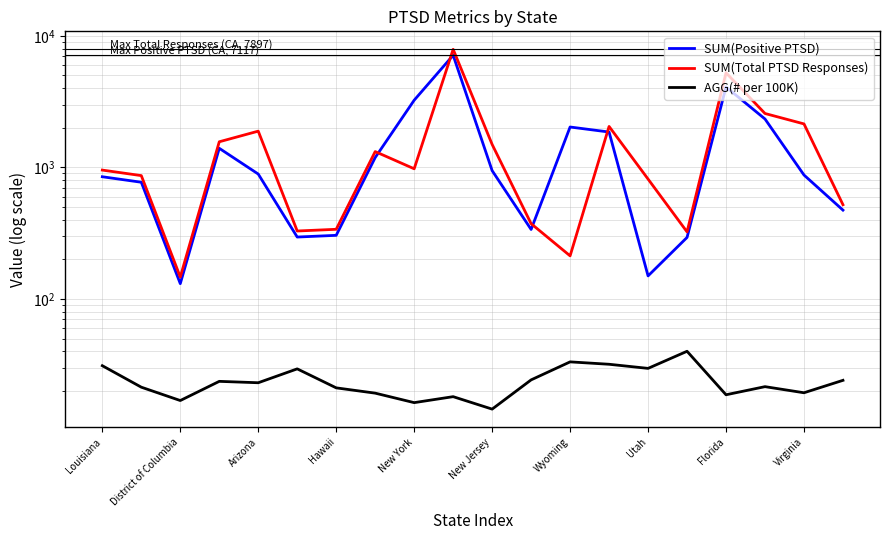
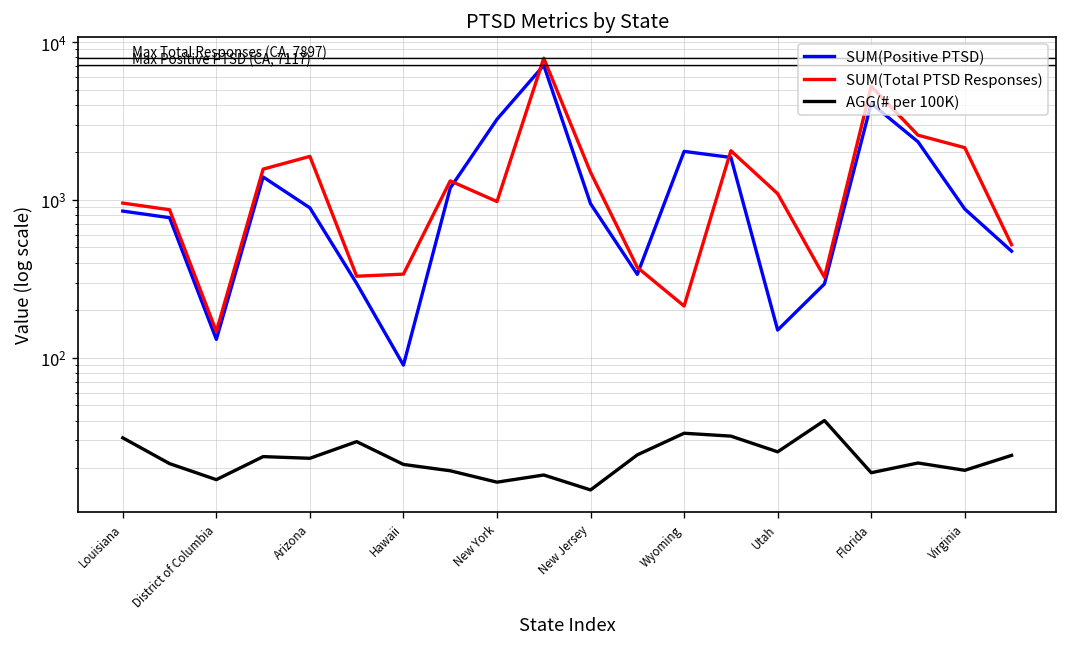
SUM(Positive PTSD), Hawaii: 310 -> 90
SUM(Total PTSD Responses), Utah: 800 -> 1100
AGG(# per 100K), Utah: 30 -> 25
